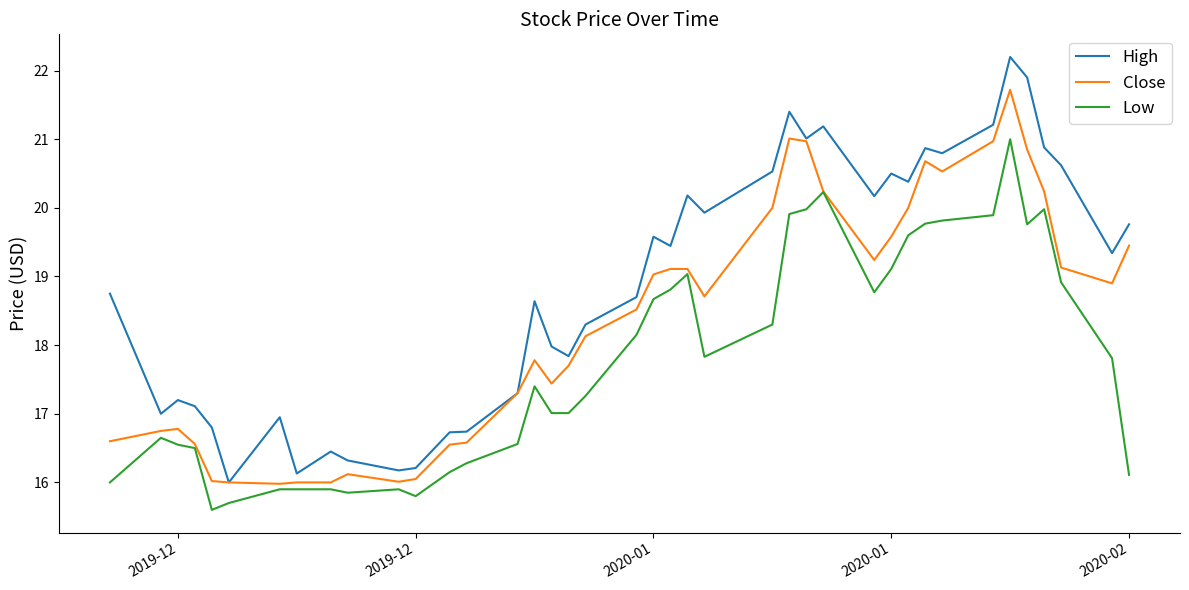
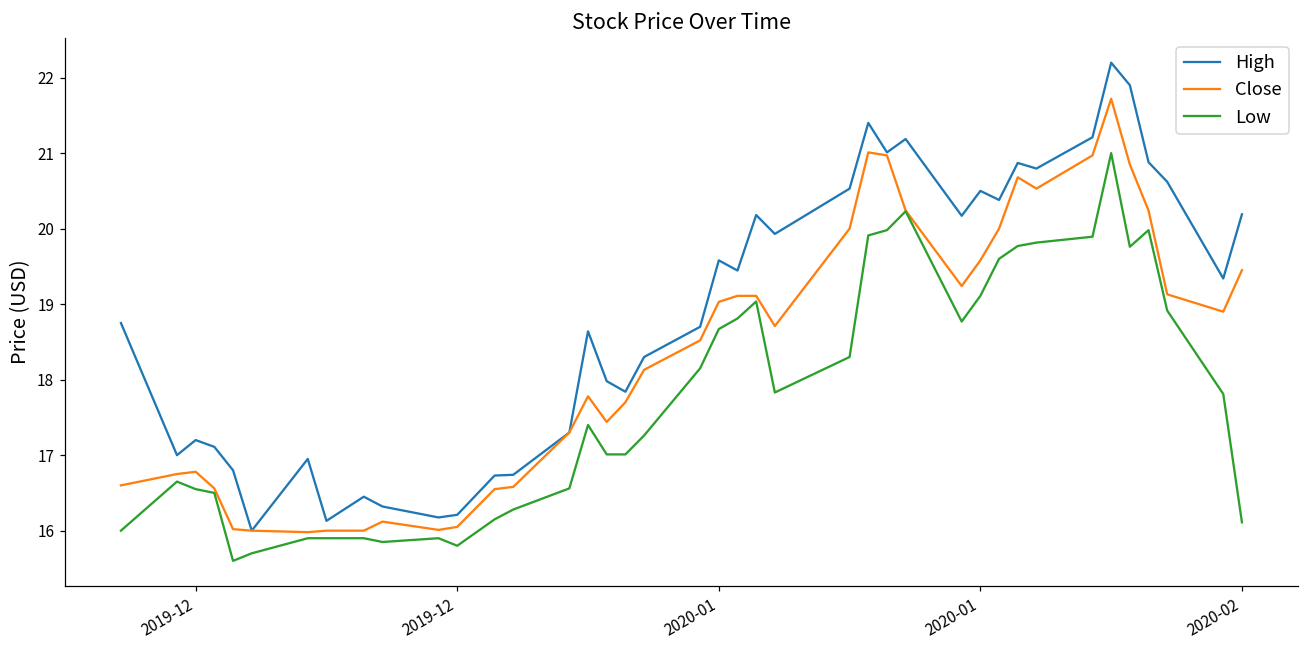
High, 2020-02: 19.8 -> 20.2
